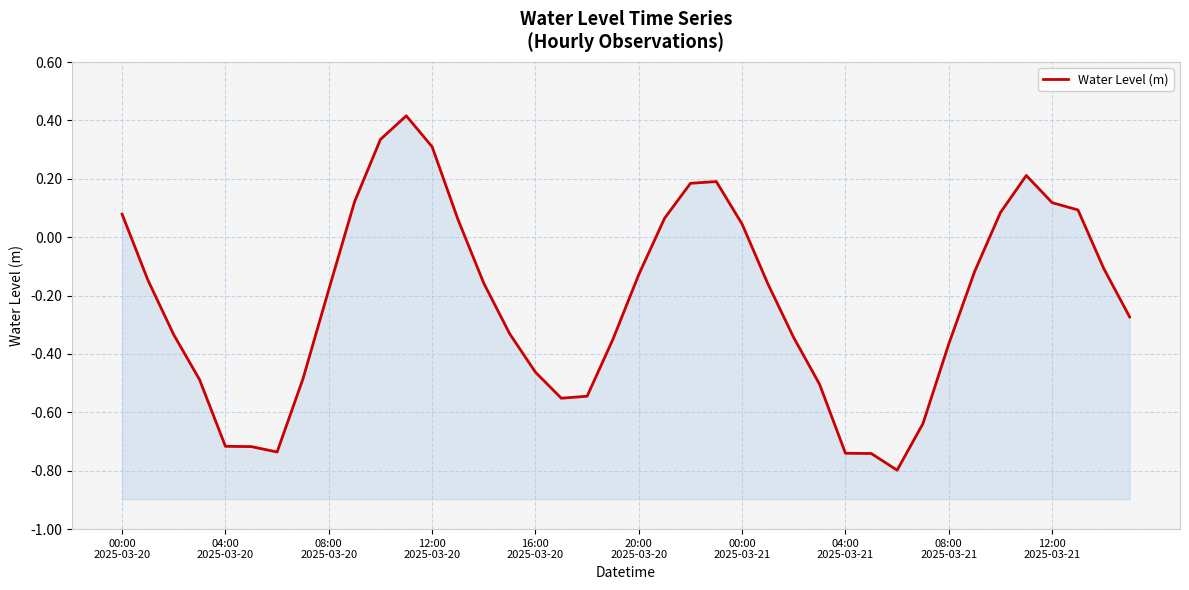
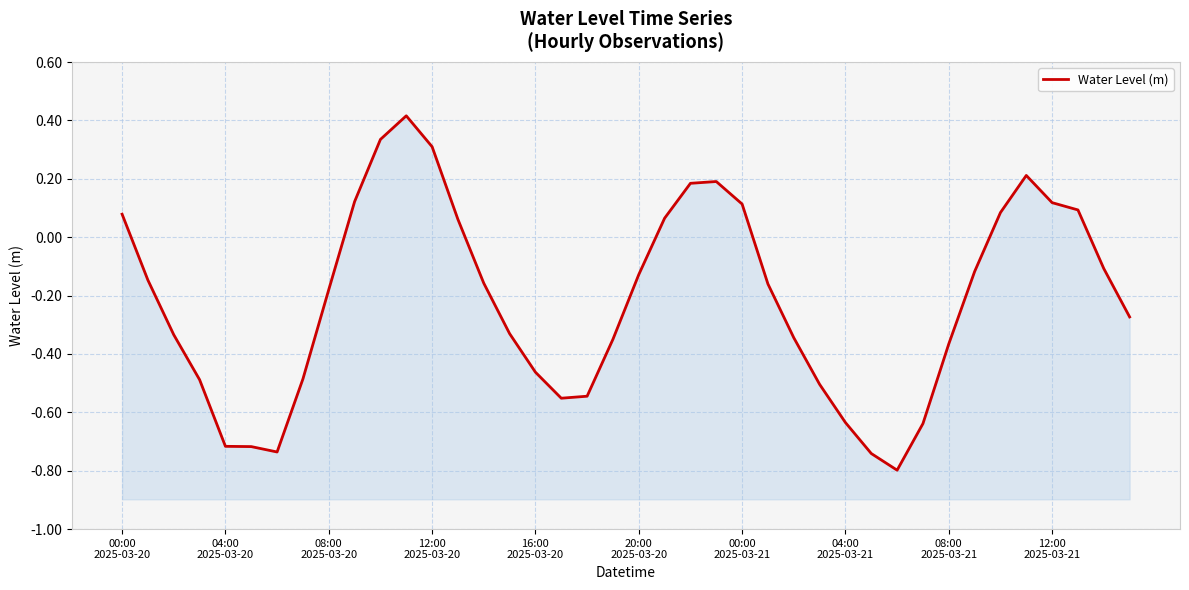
00:00 2025-03-21: 0.04 -> 0.11
04:00 2025-03-21: -0.74 -> -0.63
